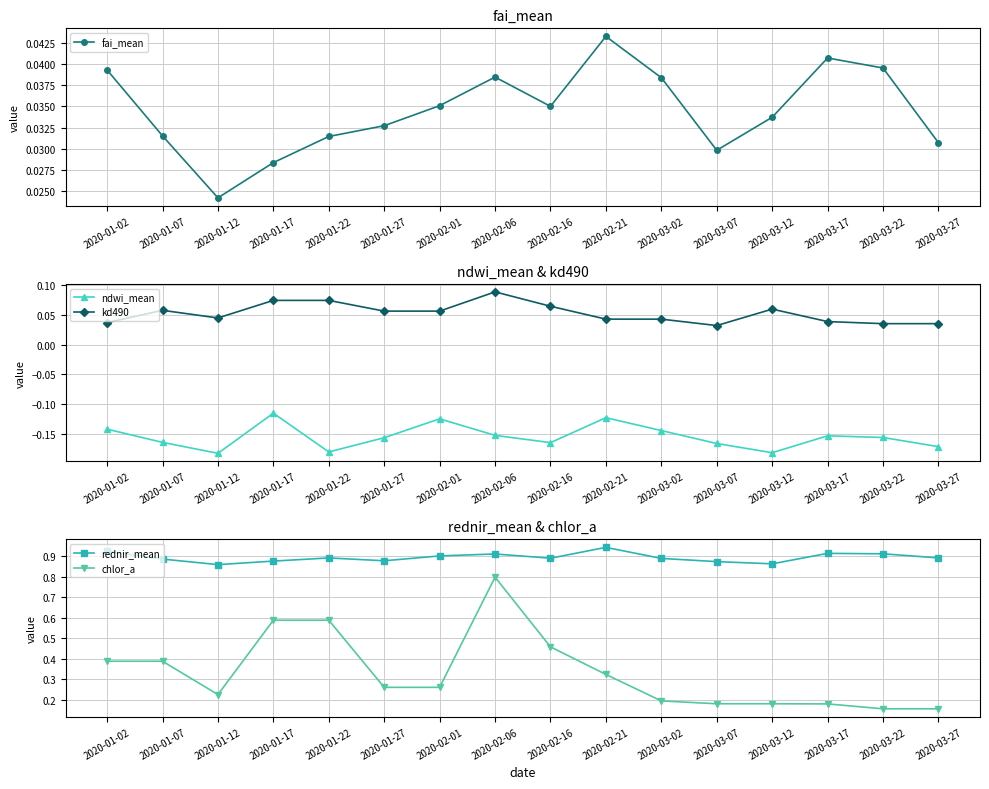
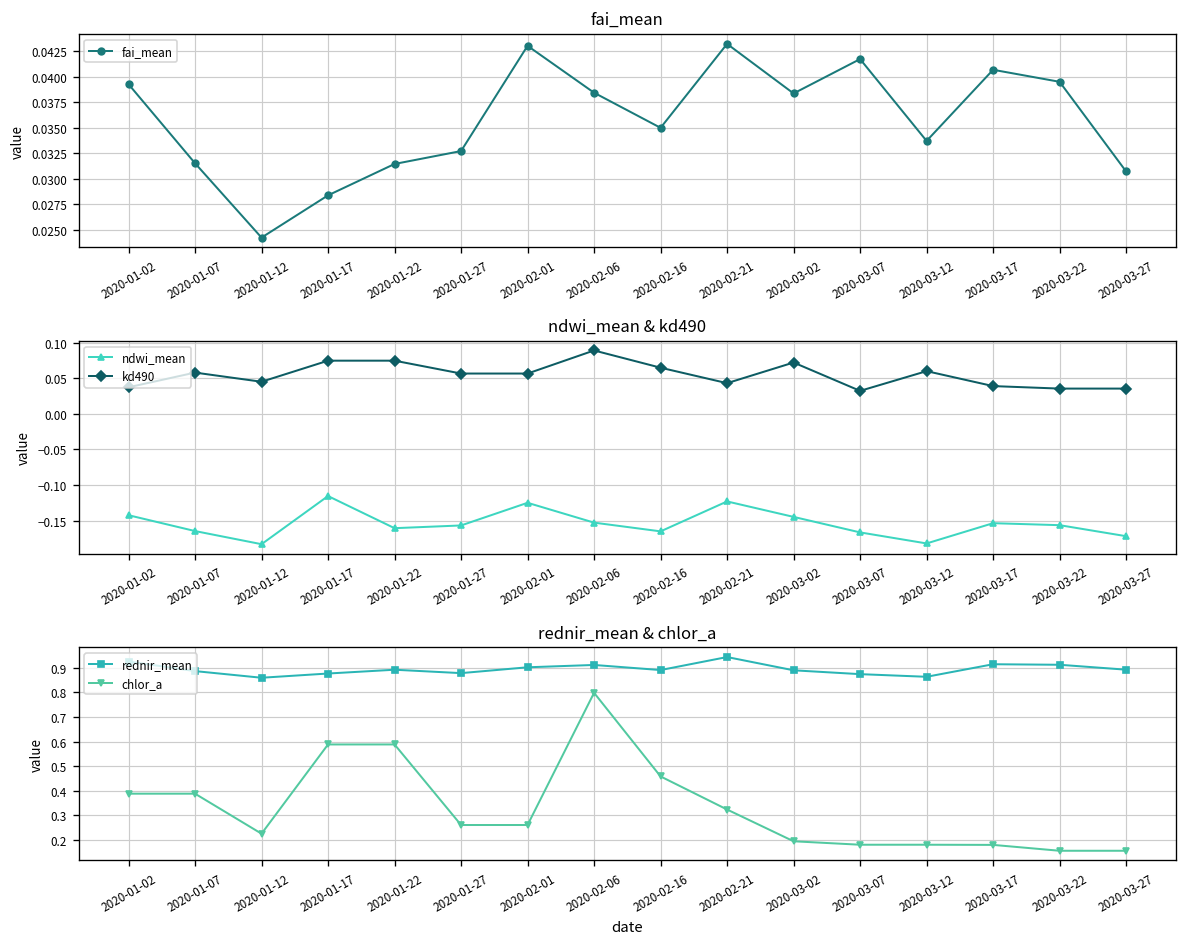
fai_mean, 2020-02-01: 0.035 -> 0.043
fai_mean, 2020-03-07: 0.030 -> 0.042
ndwi_mean & kd490, ndwi_mean, 2020-01-22: -0.18 -> -0.16
ndwi_mean & kd490, kd490, 2020-03-02: 0.04 -> 0.07
